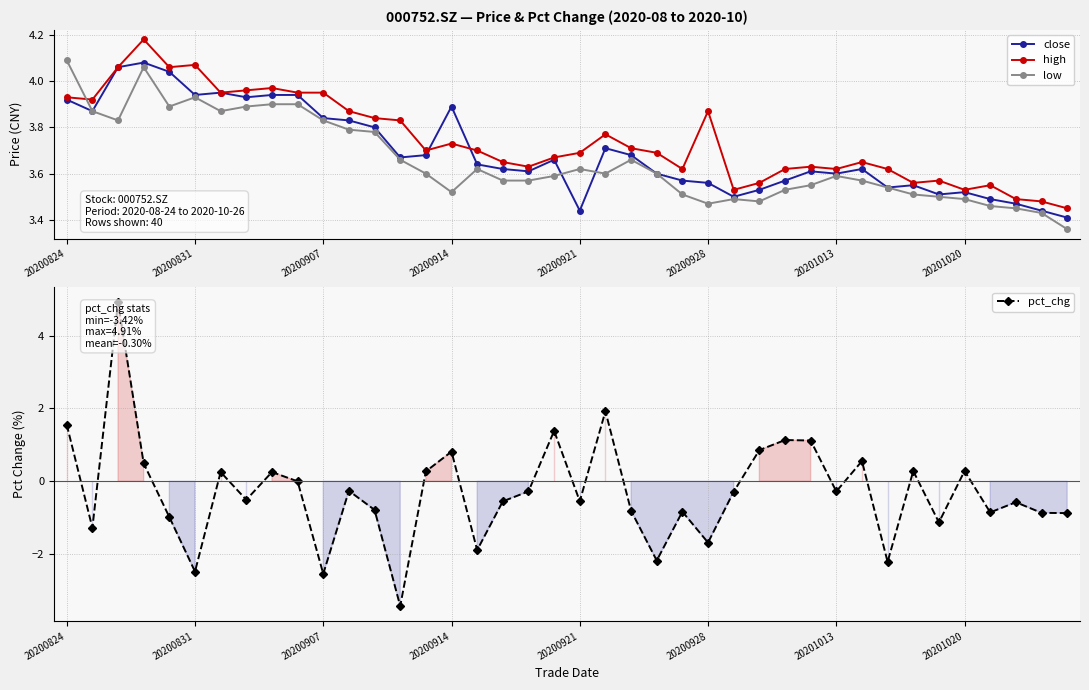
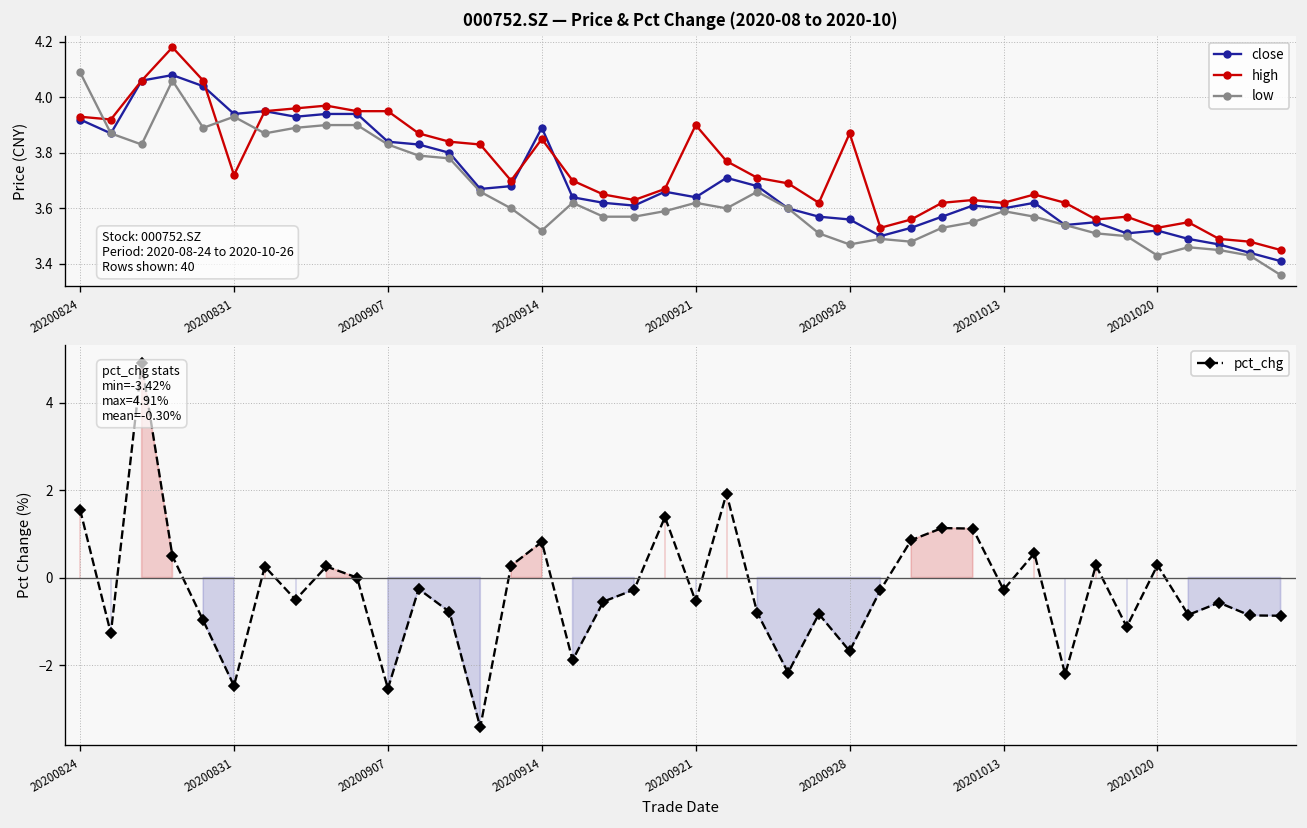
000752.SZ — Price & Pct Change (2020-08 to 2020-10), high, 20200831: 4.07 -> 3.72
000752.SZ — Price & Pct Change (2020-08 to 2020-10), high, 20200914: 3.73 -> 3.85
000752.SZ — Price & Pct Change (2020-08 to 2020-10), close, 20200921: 3.44 -> 3.64
000752.SZ — Price & Pct Change (2020-08 to 2020-10), high, 20200921: 3.69 -> 3.90
000752.SZ — Price & Pct Change (2020-08 to 2020-10), low, 20201020: 3.49 -> 3.43
